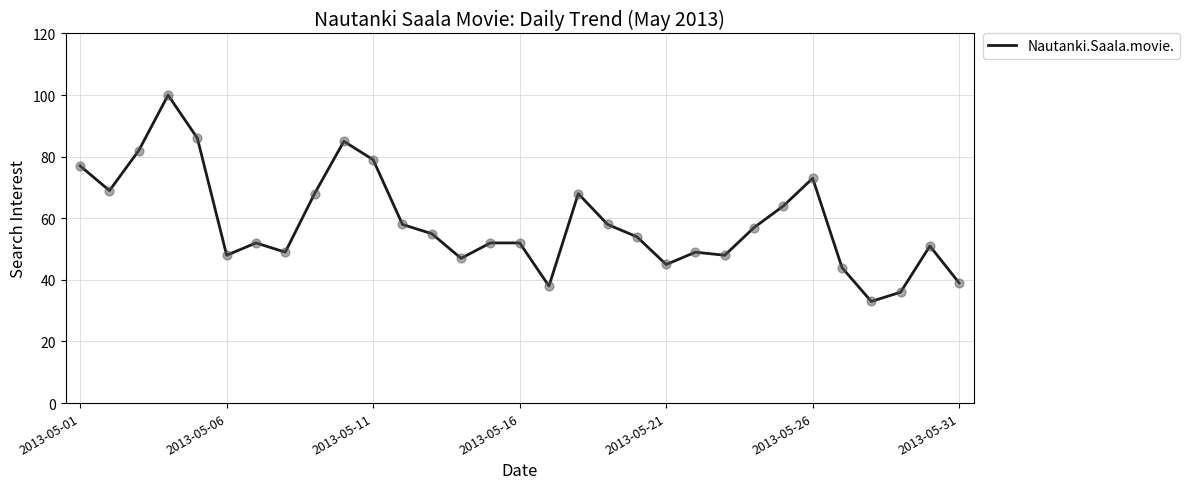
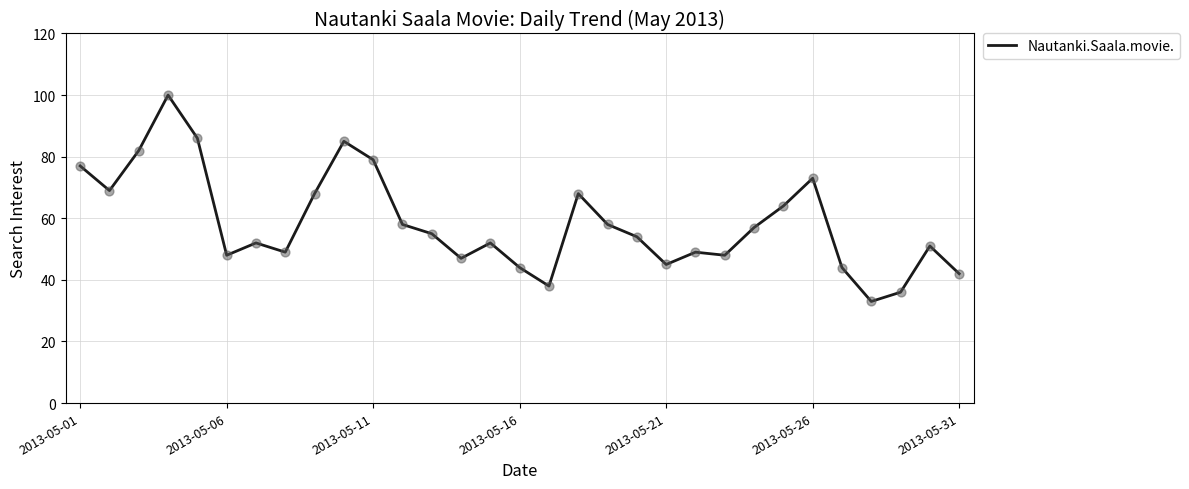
2013-05-16: 52 -> 44
2013-05-31: 39 -> 42
